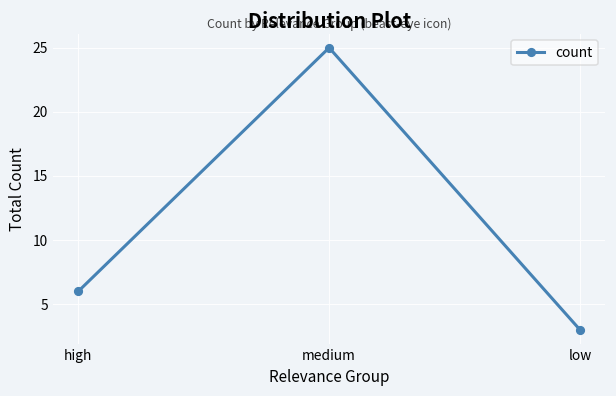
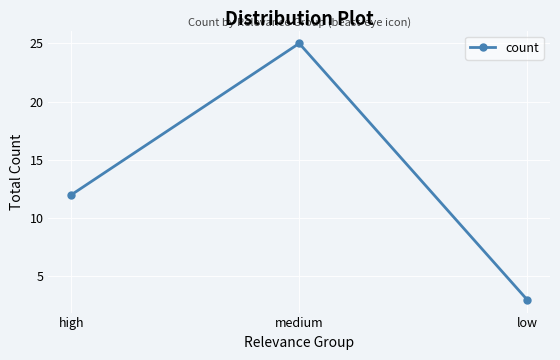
high: 6 -> 12
